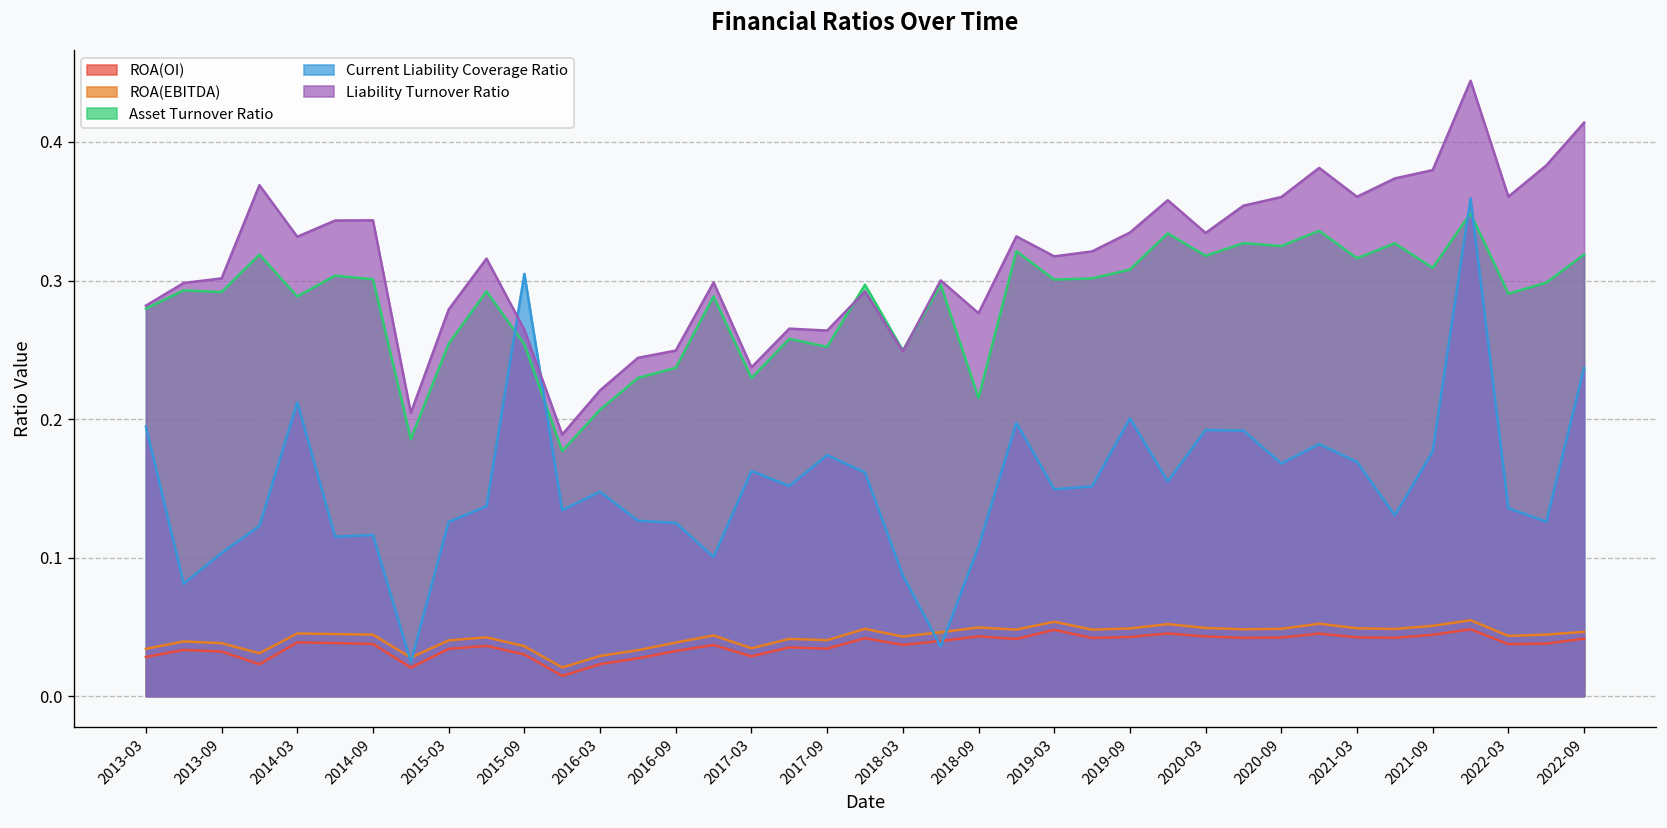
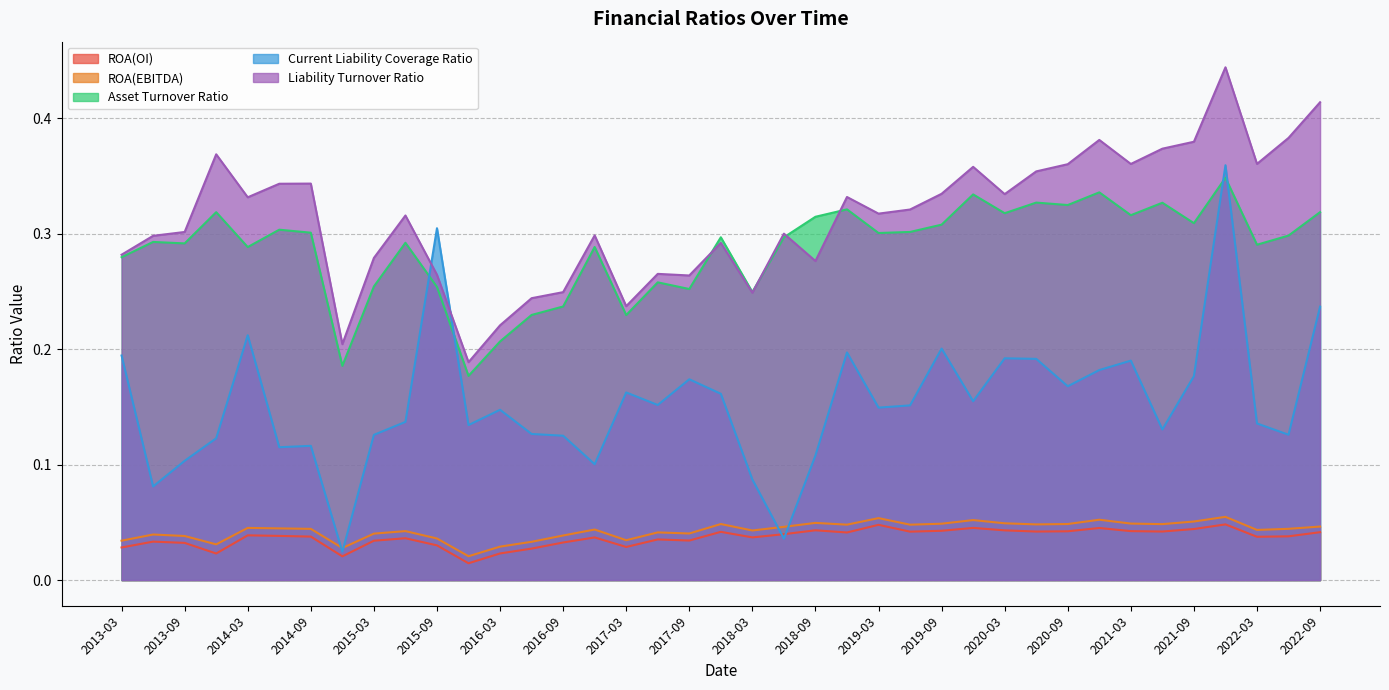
Asset Turnover Ratio, 2018-09: 0.215 -> 0.315
Current Liability Coverage Ratio, 2021-03: 0.169 -> 0.190
